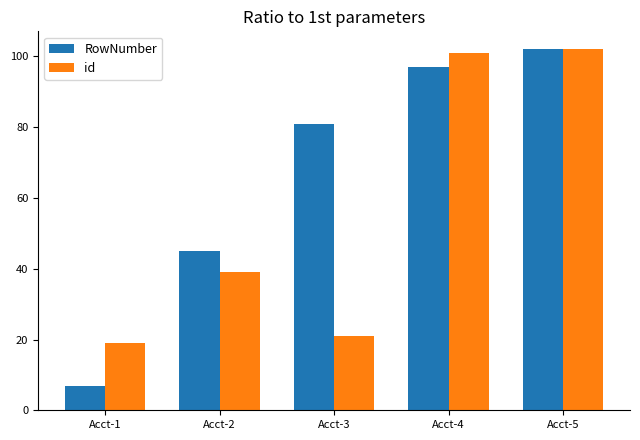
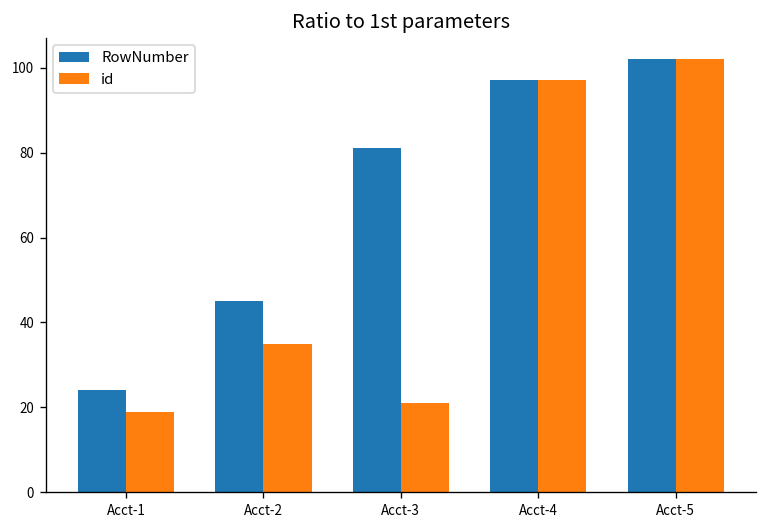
RowNumber, Acct-1: 7 -> 24
id, Acct-2: 39 -> 35
id, Acct-4: 101 -> 97
